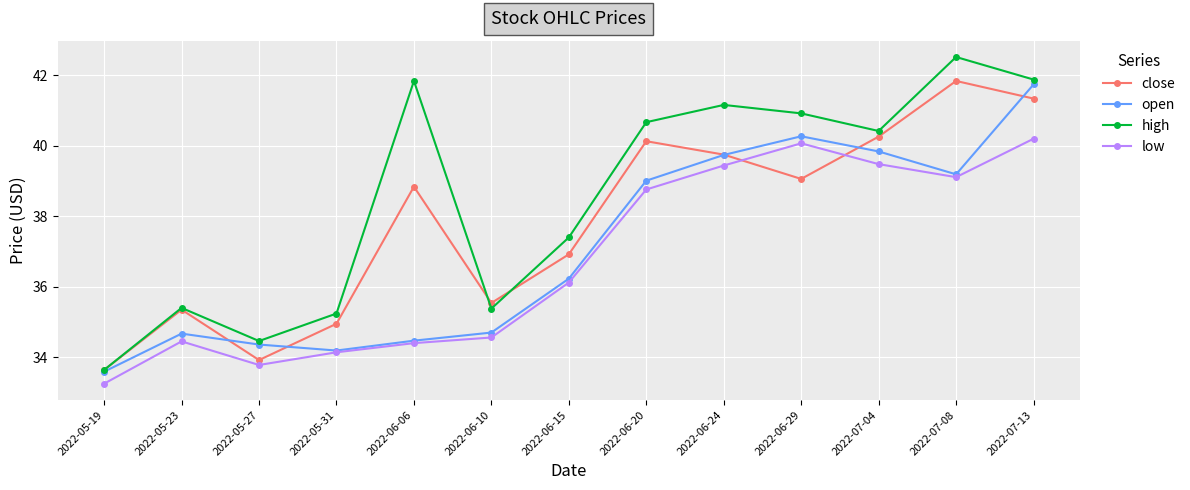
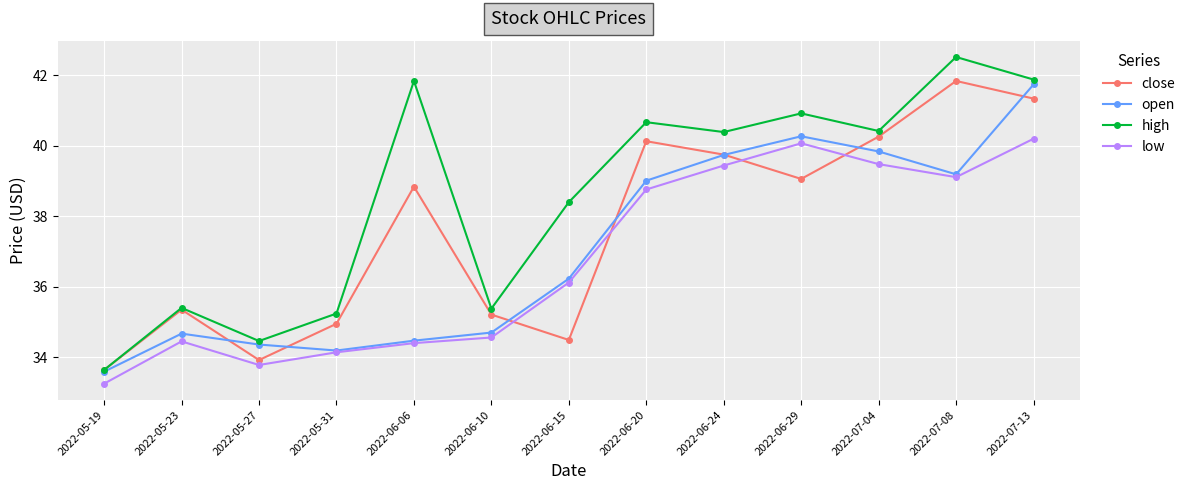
close, 2022-06-10: 35.5 -> 35.2
close, 2022-06-15: 36.9 -> 34.5
high, 2022-06-15: 37.4 -> 38.4
high, 2022-06-24: 41.2 -> 40.4
